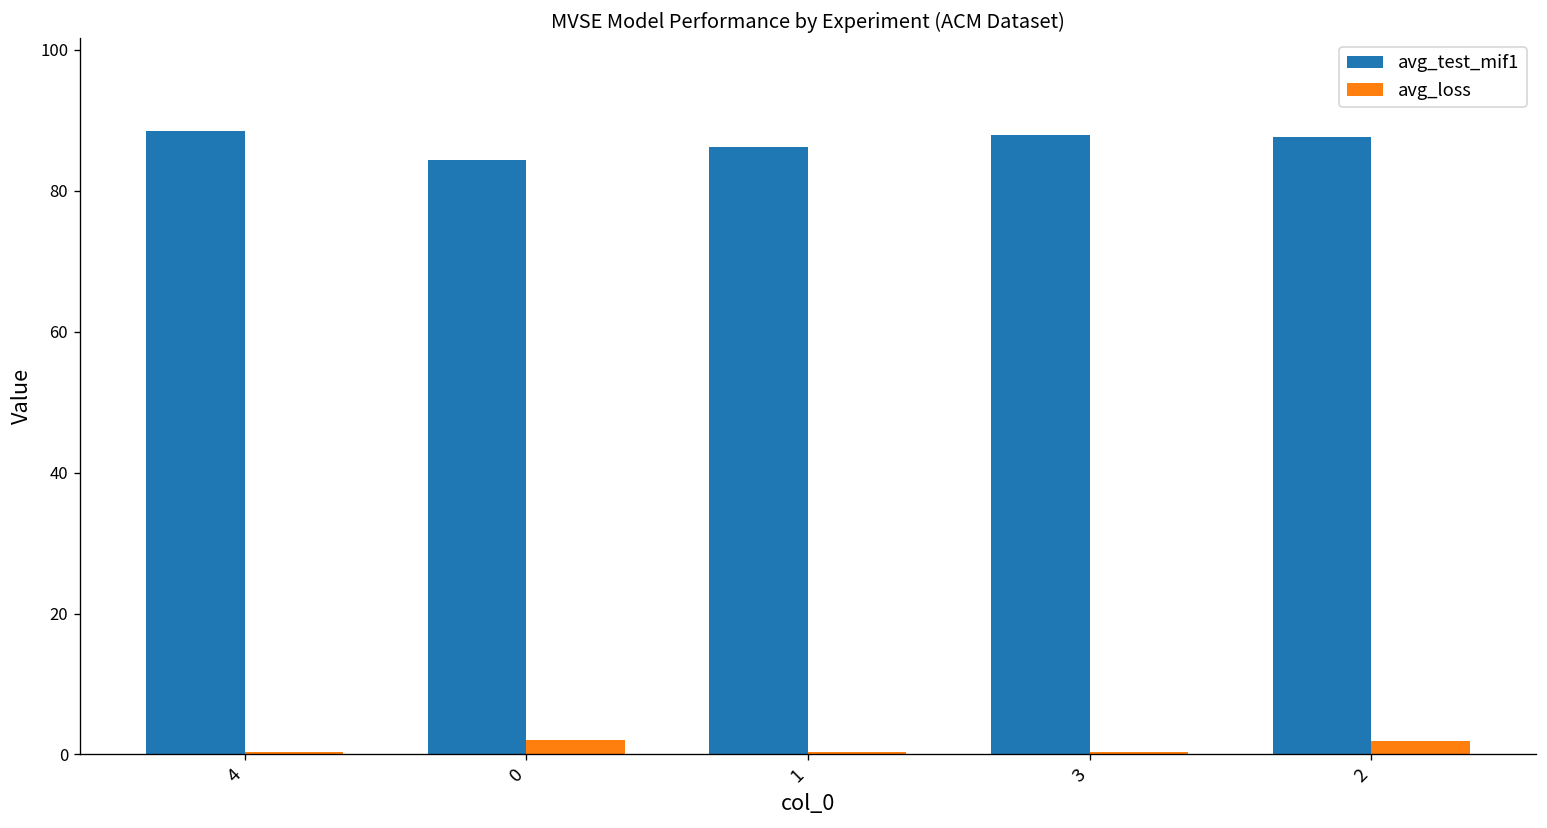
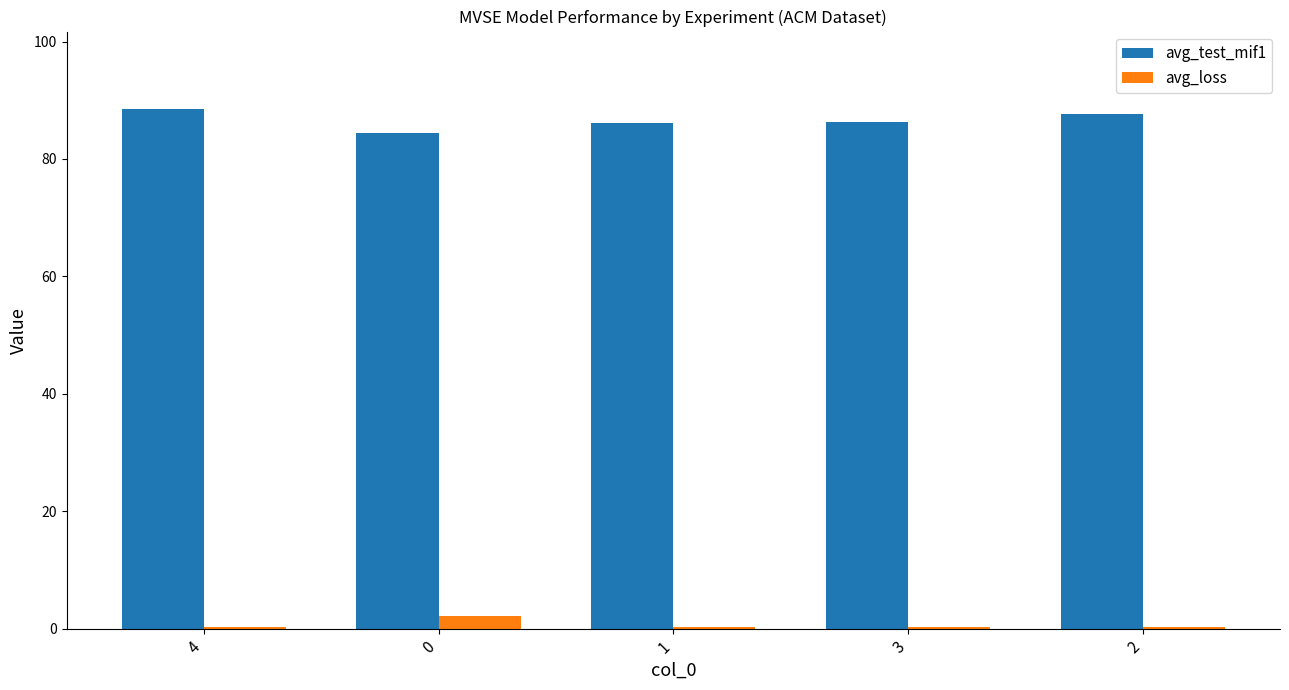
avg_test_mif1, 3: 88 -> 86
avg_loss, 2: 2 -> 0
